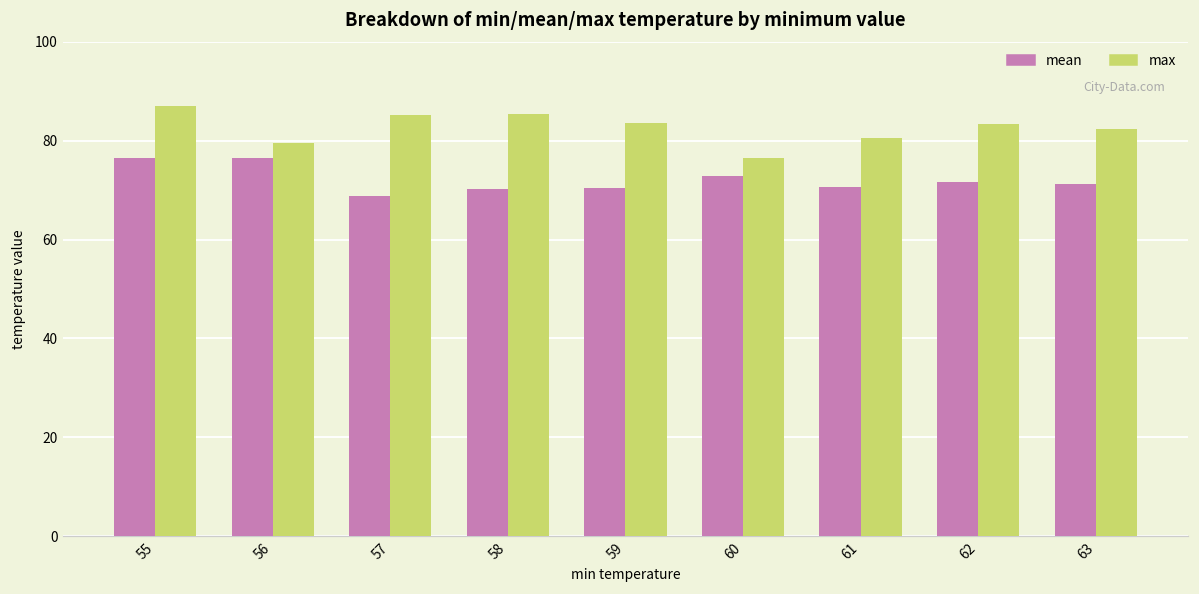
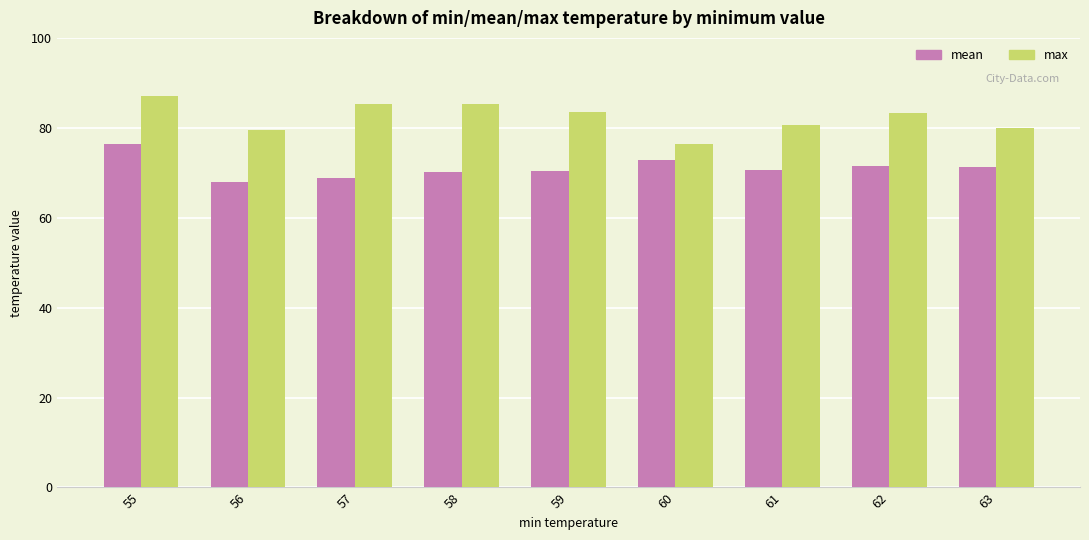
mean, 56: 76 -> 68
max, 63: 82 -> 80
